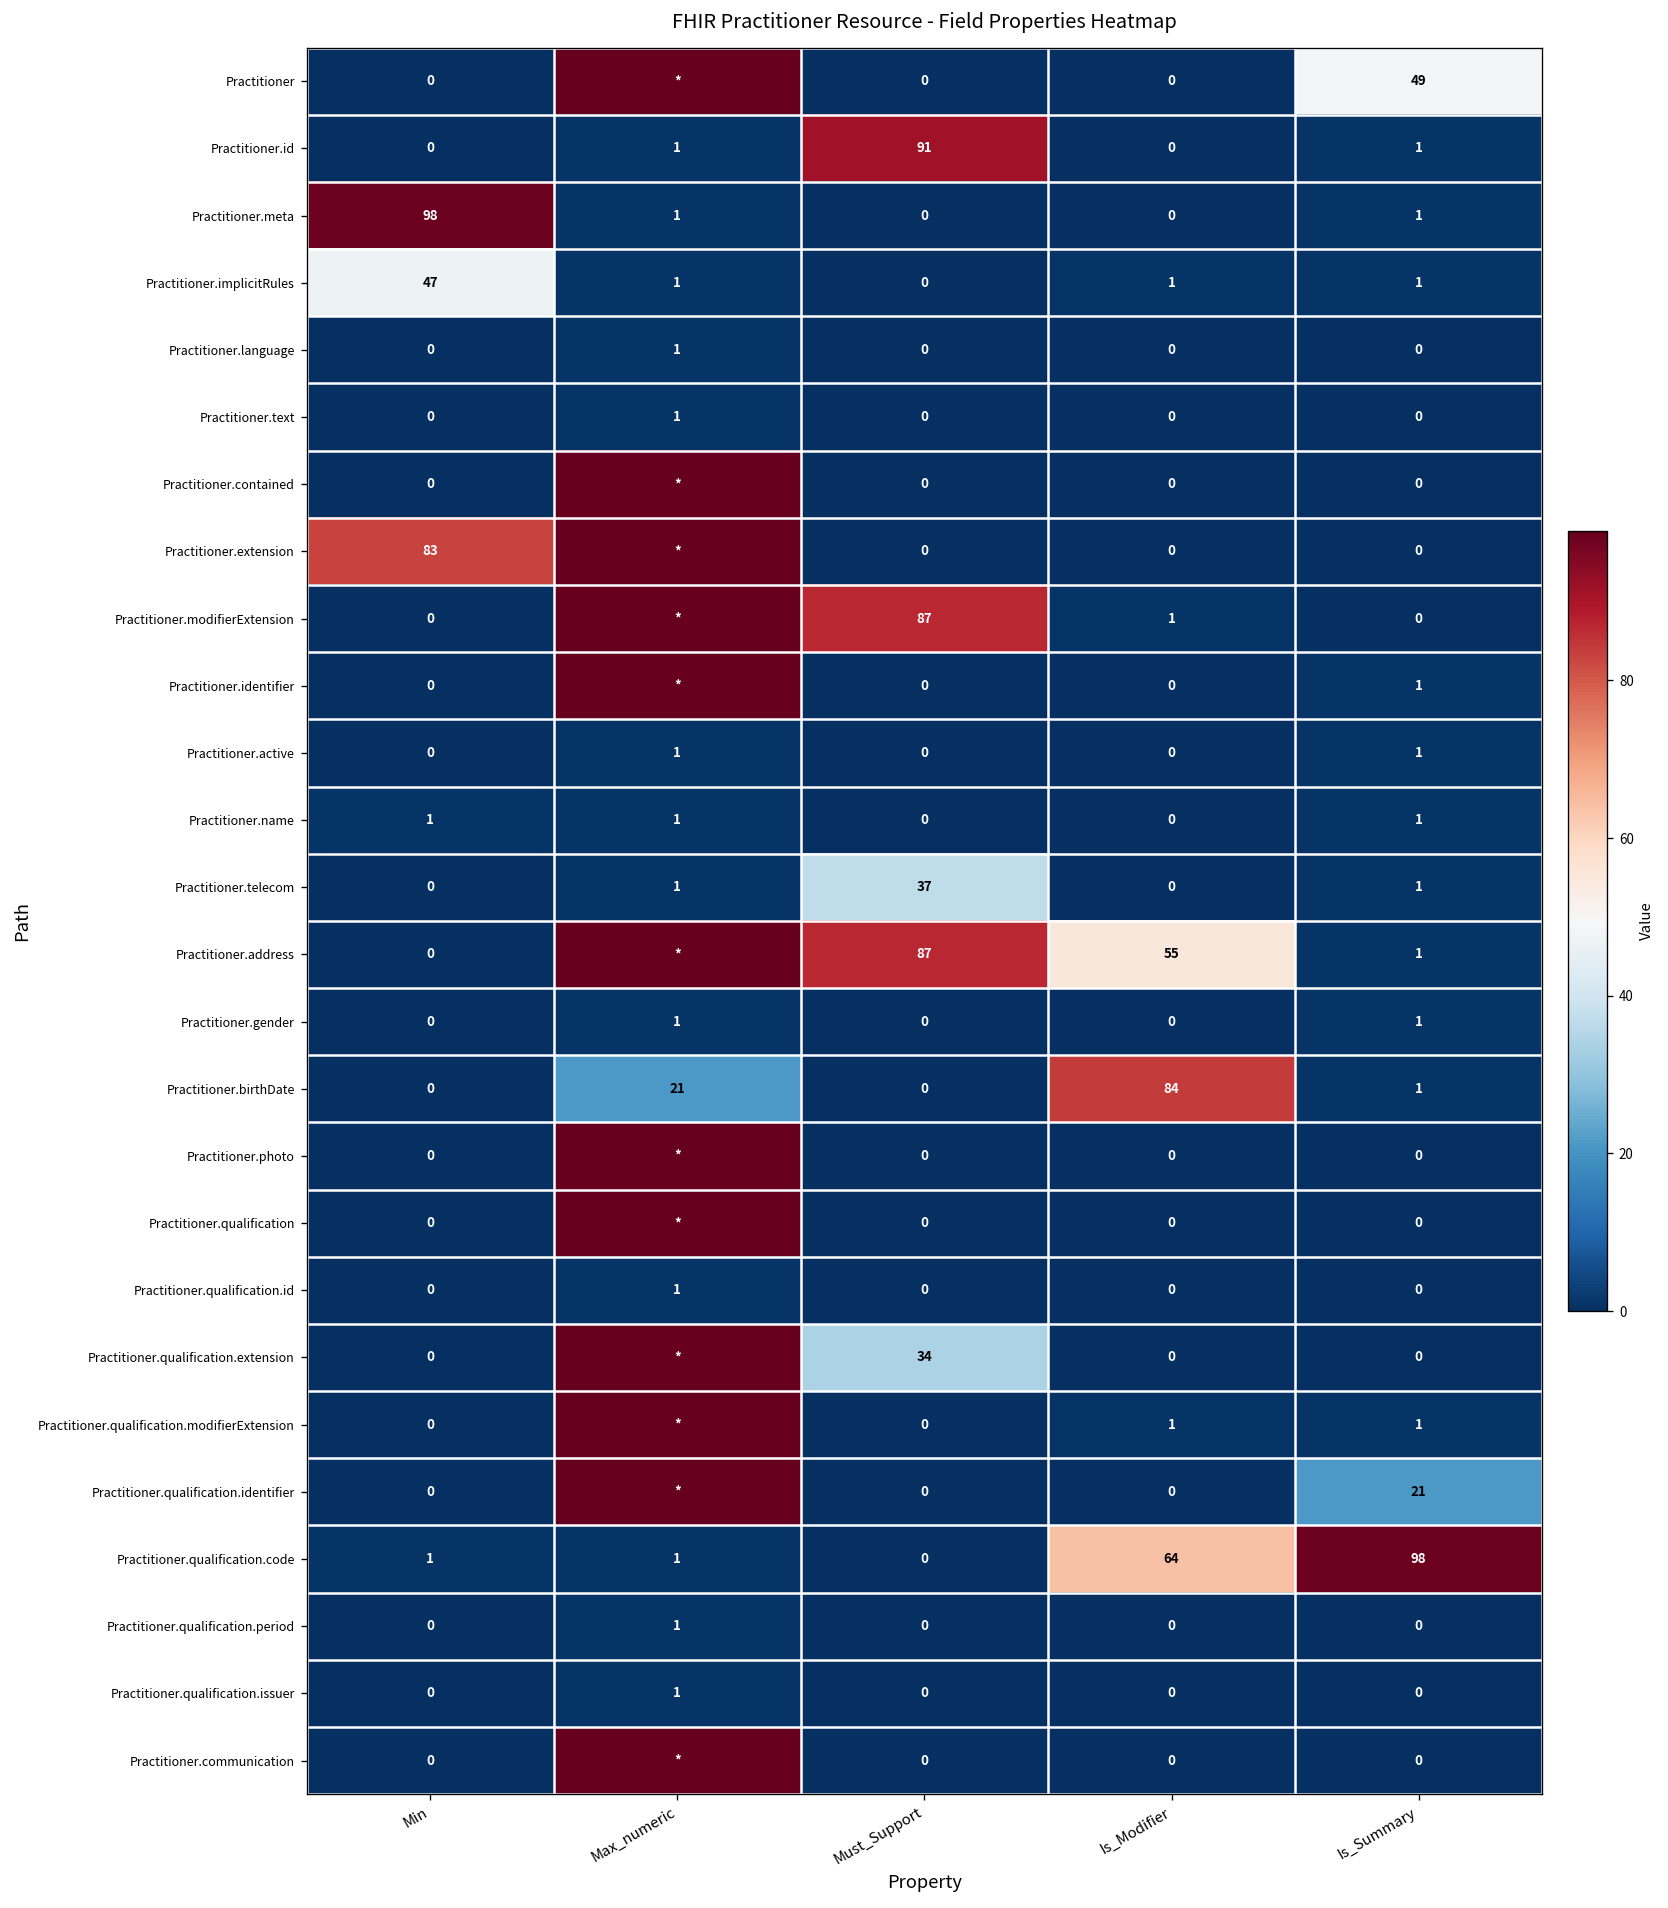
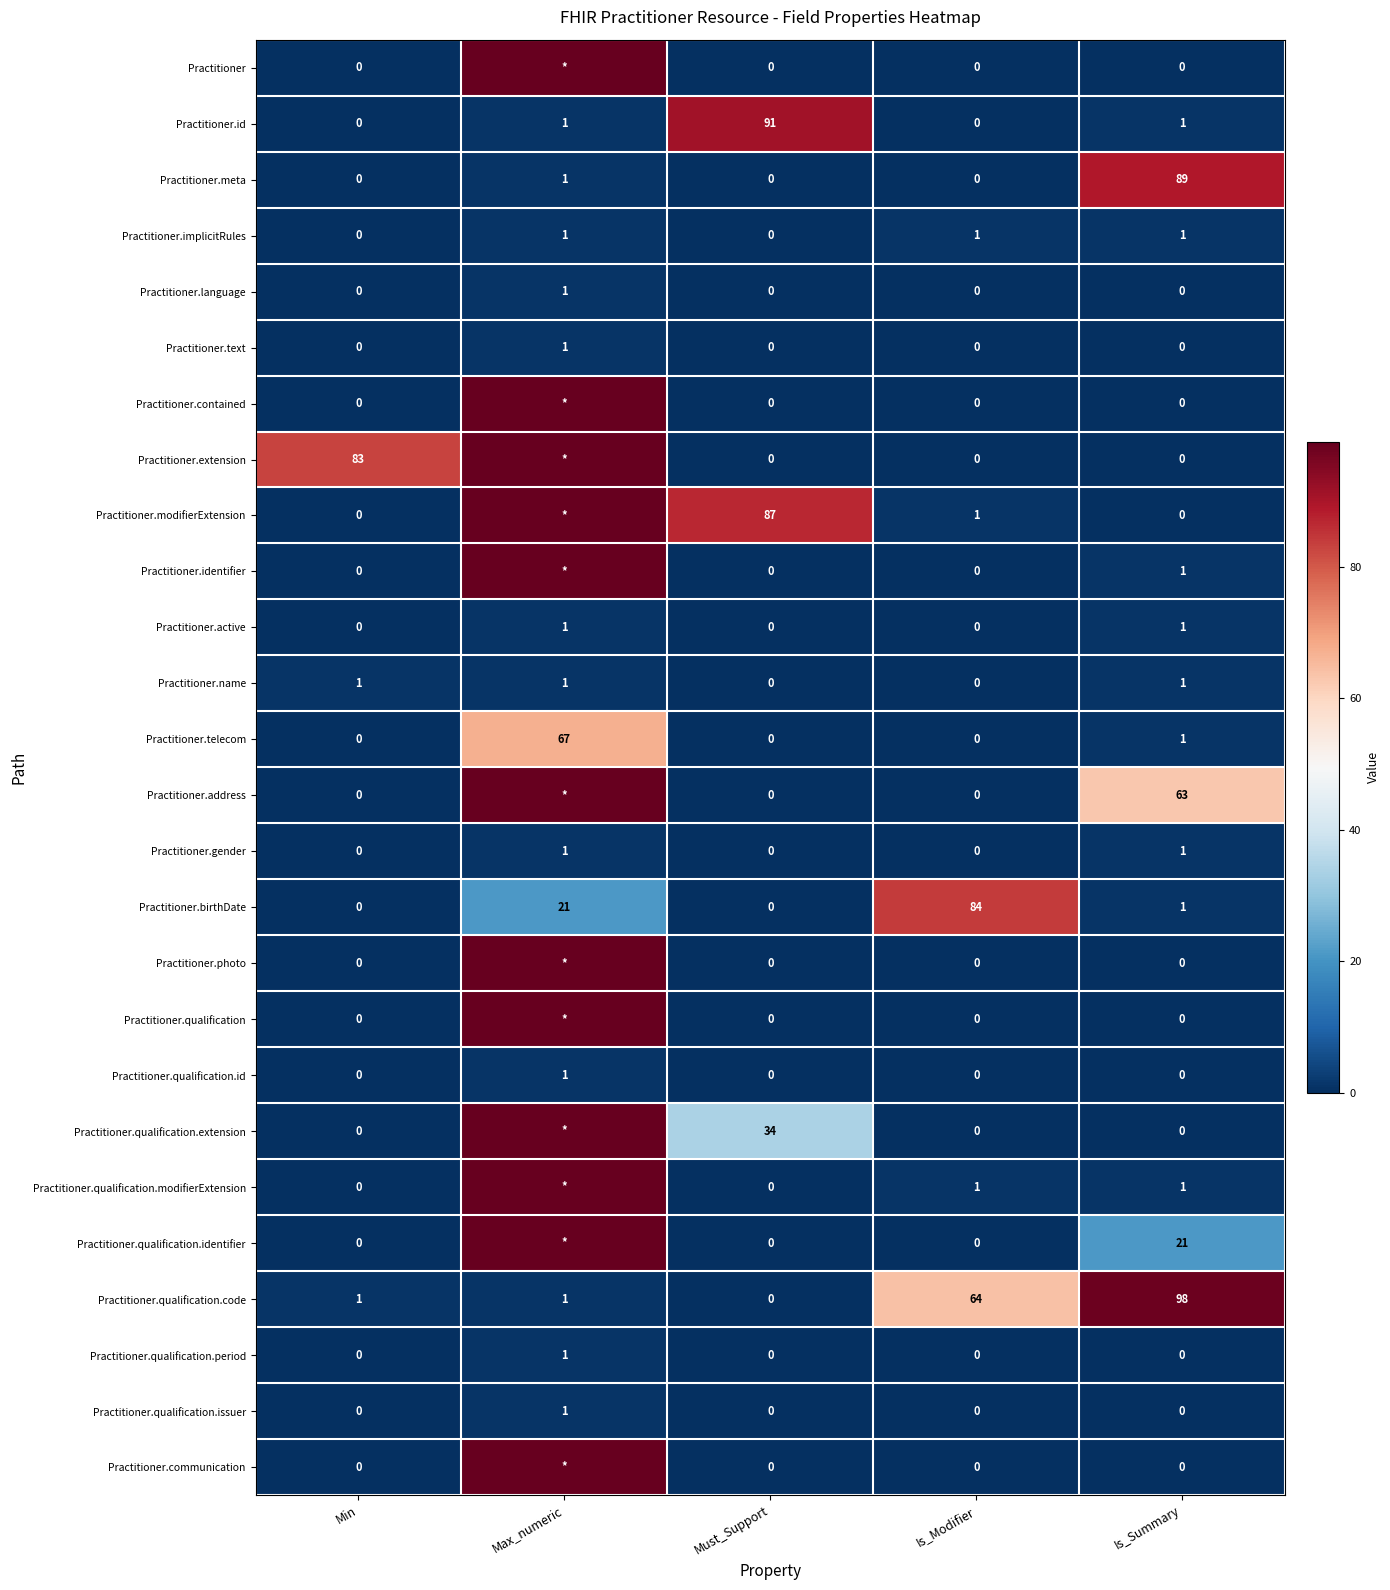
Practitioner, Is_Summary: 49 -> 0
Practitioner.meta, Min: 98 -> 0
Practitioner.meta, Is_Summary: 1 -> 89
Practitioner.implicitRules, Min: 47 -> 0
Practitioner.telecom, Max_numeric: 1 -> 67
Practitioner.telecom, Must_Support: 37 -> 0
Practitioner.address, Must_Support: 87 -> 0
Practitioner.address, Is_Modifier: 55 -> 0
Practitioner.address, Is_Summary: 1 -> 63
